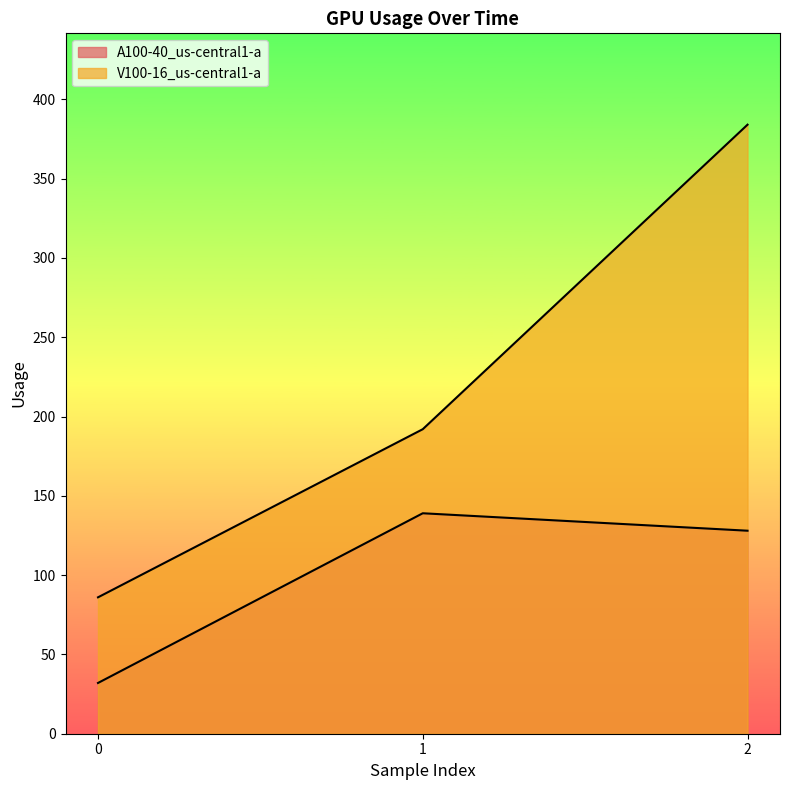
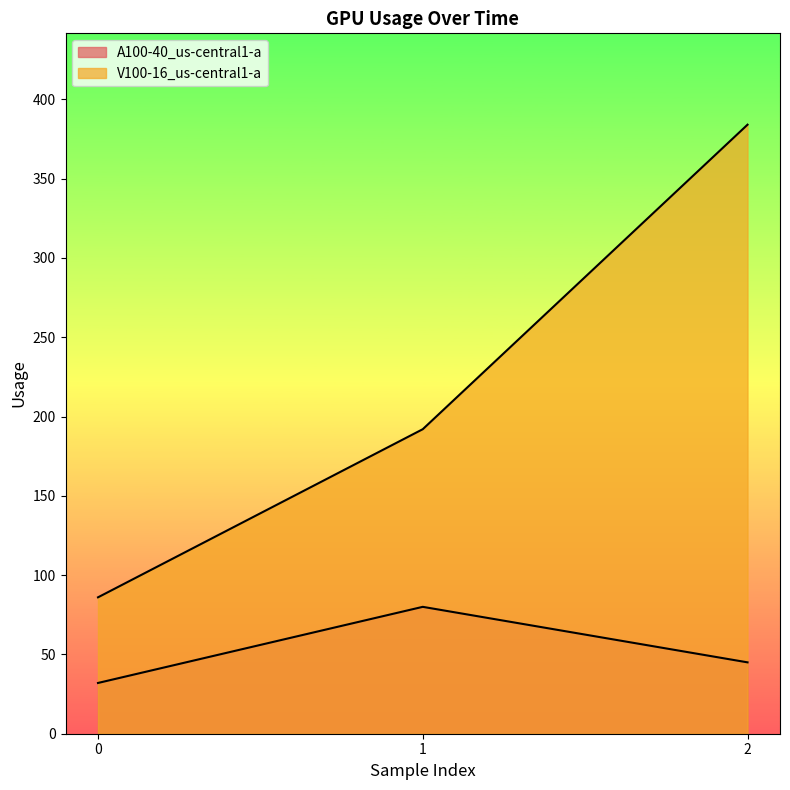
A100-40_us-central1-a, 1: 139 -> 80
A100-40_us-central1-a, 2: 128 -> 45
